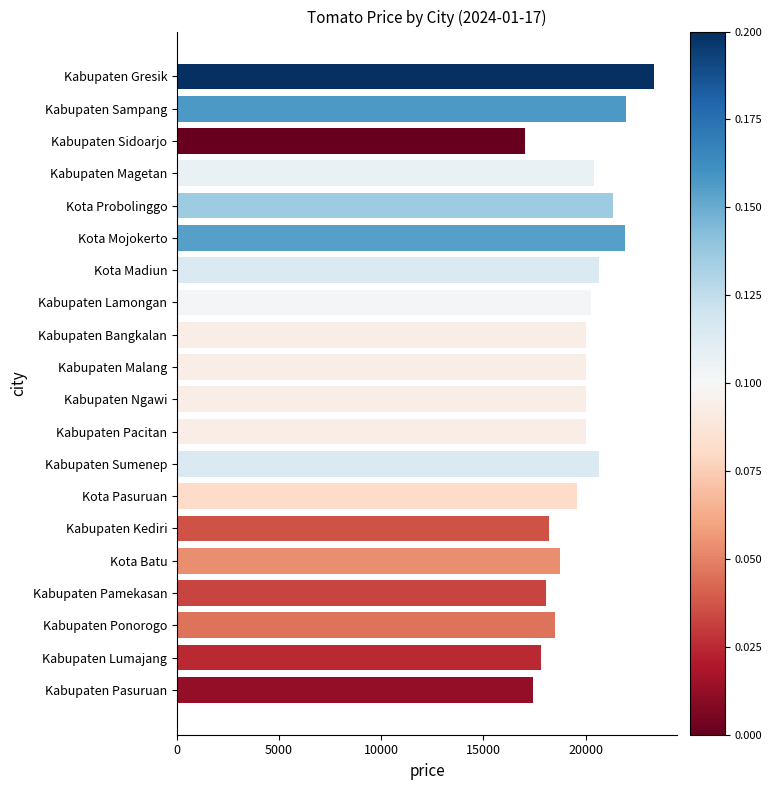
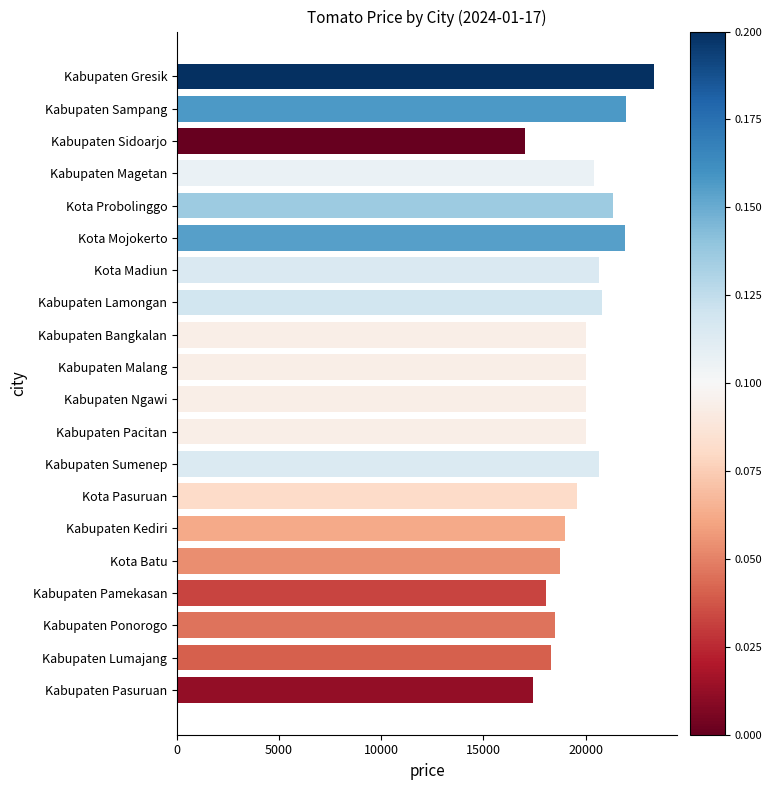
Kabupaten Lamongan: 20300 -> 20800
Kabupaten Kediri: 18200 -> 19000
Kabupaten Lumajang: 17800 -> 18300
